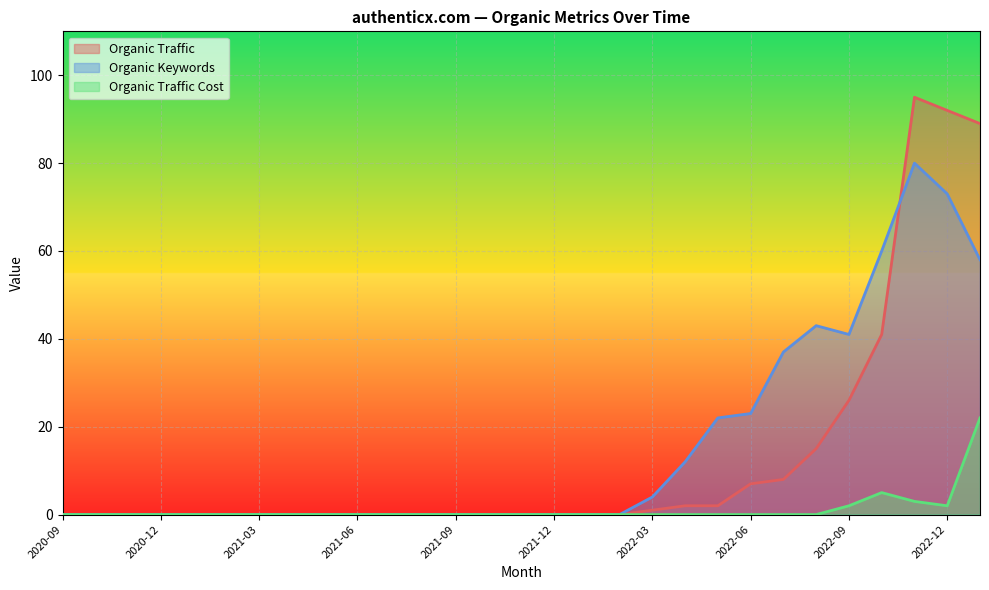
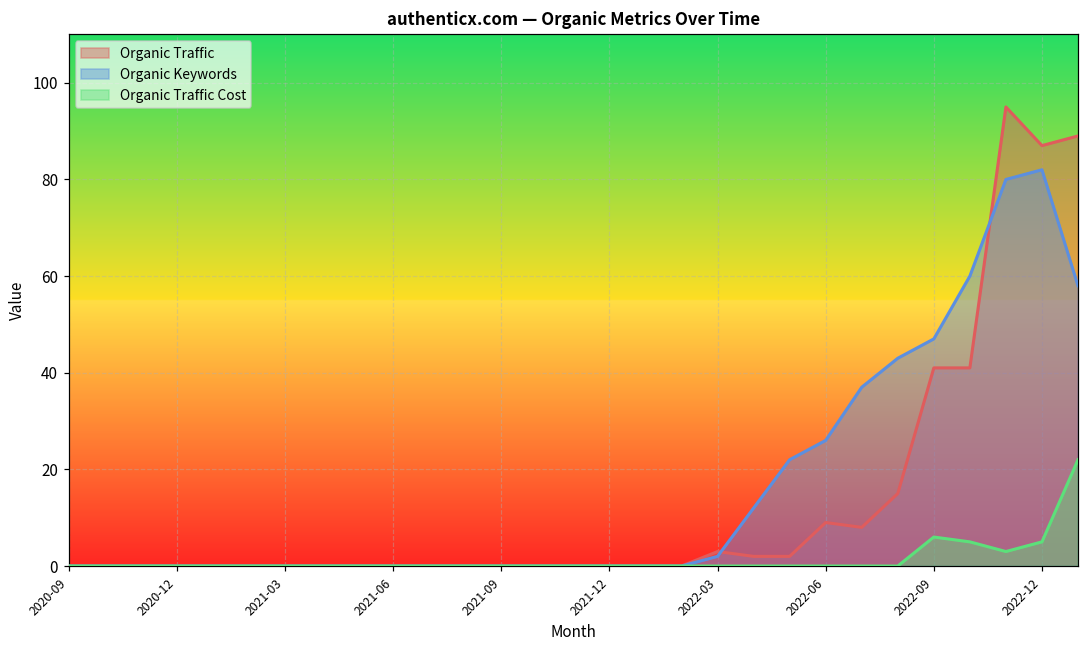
Organic Traffic, 2022-03: 1 -> 3
Organic Keywords, 2022-03: 4 -> 2
Organic Traffic, 2022-06: 7 -> 9
Organic Keywords, 2022-06: 23 -> 26
Organic Traffic, 2022-09: 26 -> 41
Organic Keywords, 2022-09: 41 -> 47
Organic Traffic Cost, 2022-09: 2 -> 6
Organic Traffic, 2022-12: 92 -> 87
Organic Keywords, 2022-12: 73 -> 82
Organic Traffic Cost, 2022-12: 2 -> 5
